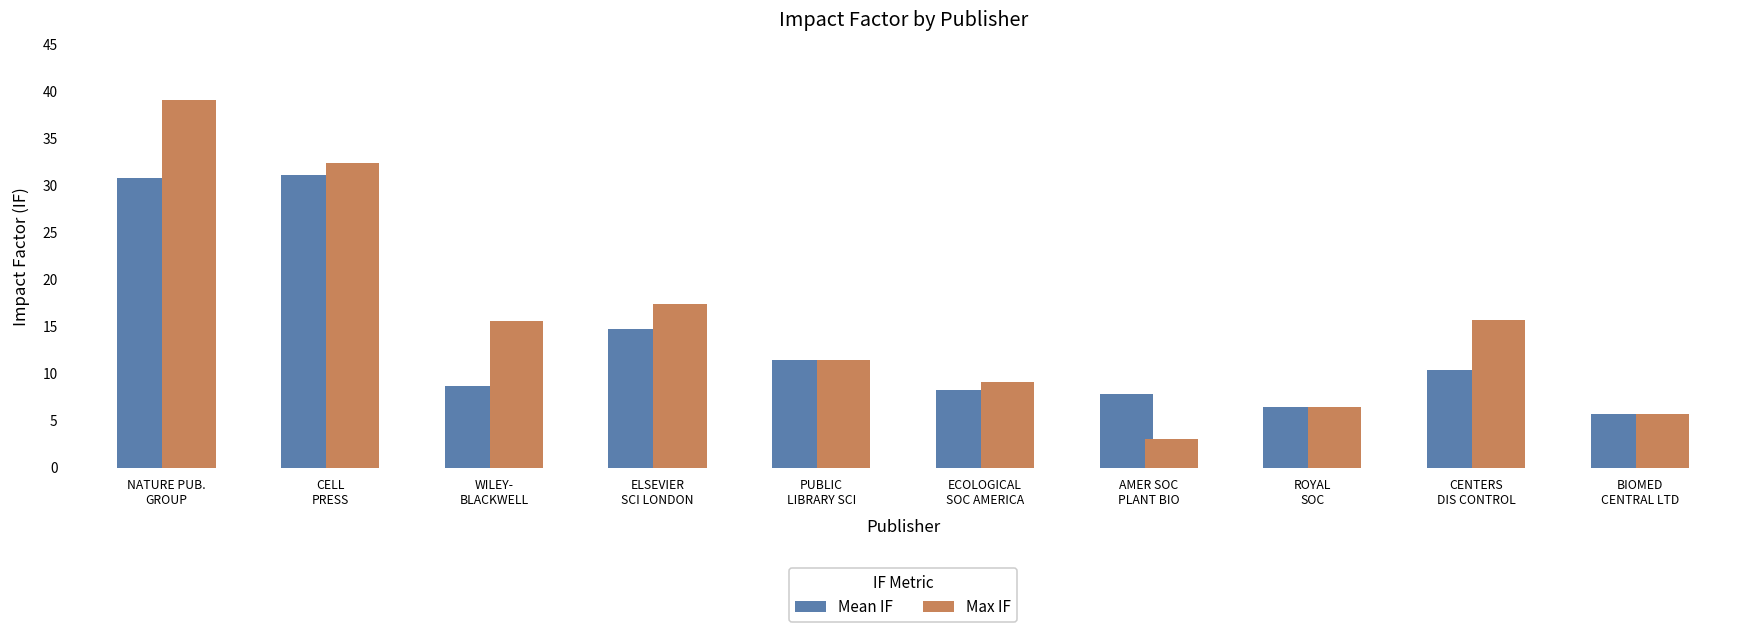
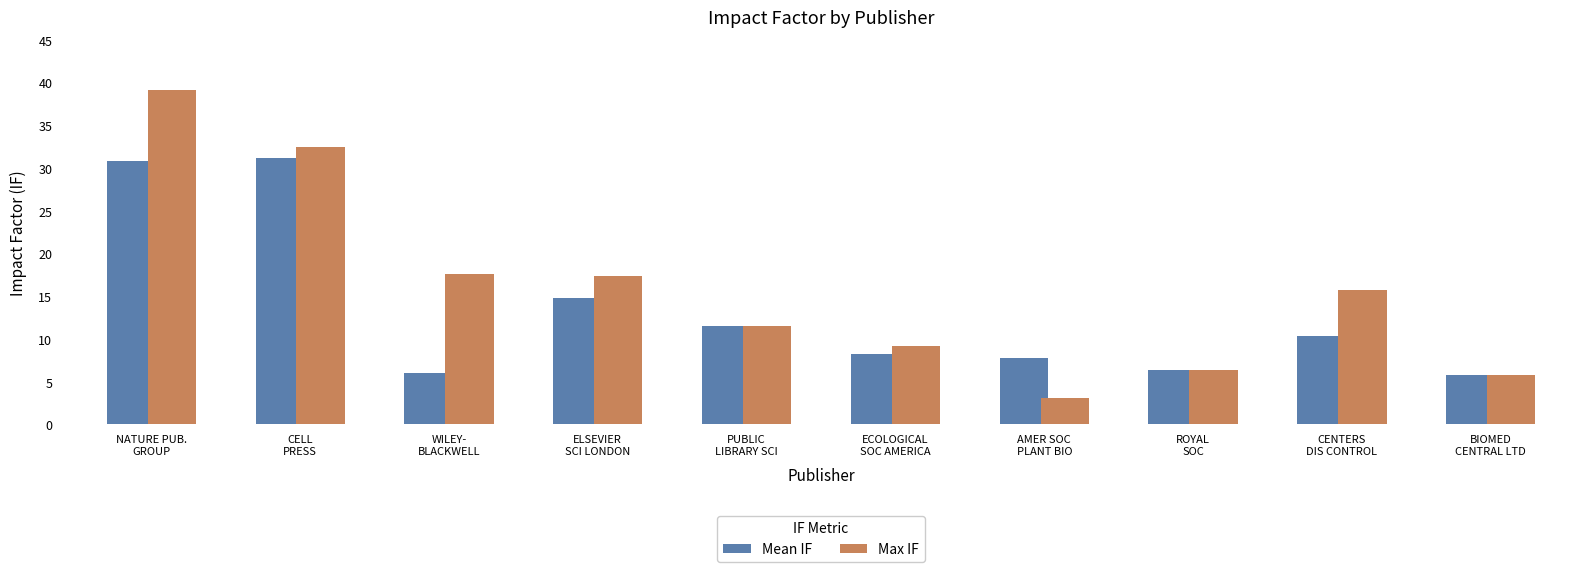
Mean IF, WILEY- BLACKWELL: 9 -> 6
Max IF, WILEY- BLACKWELL: 16 -> 18
